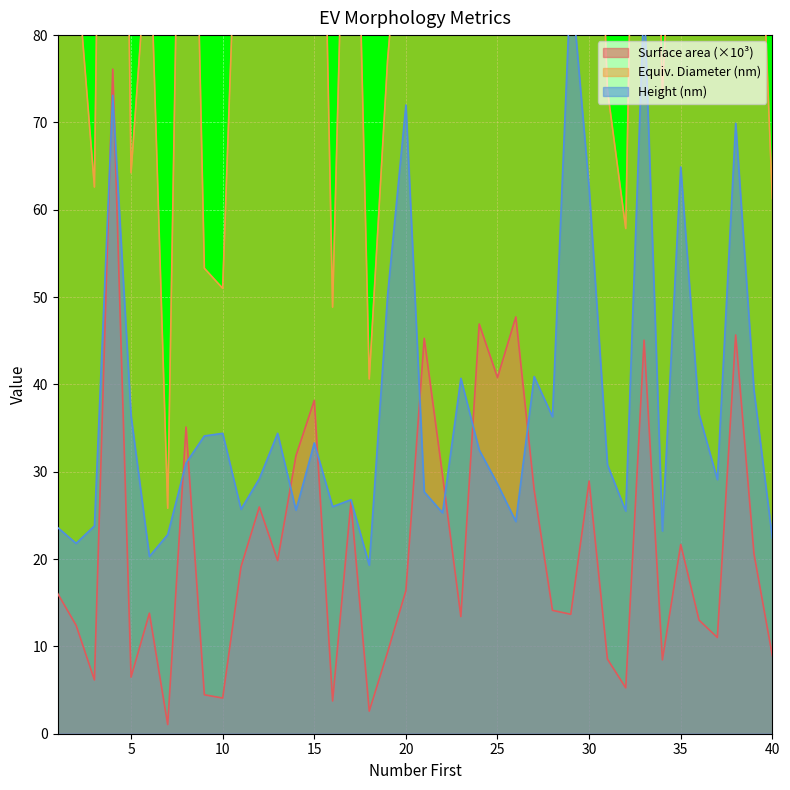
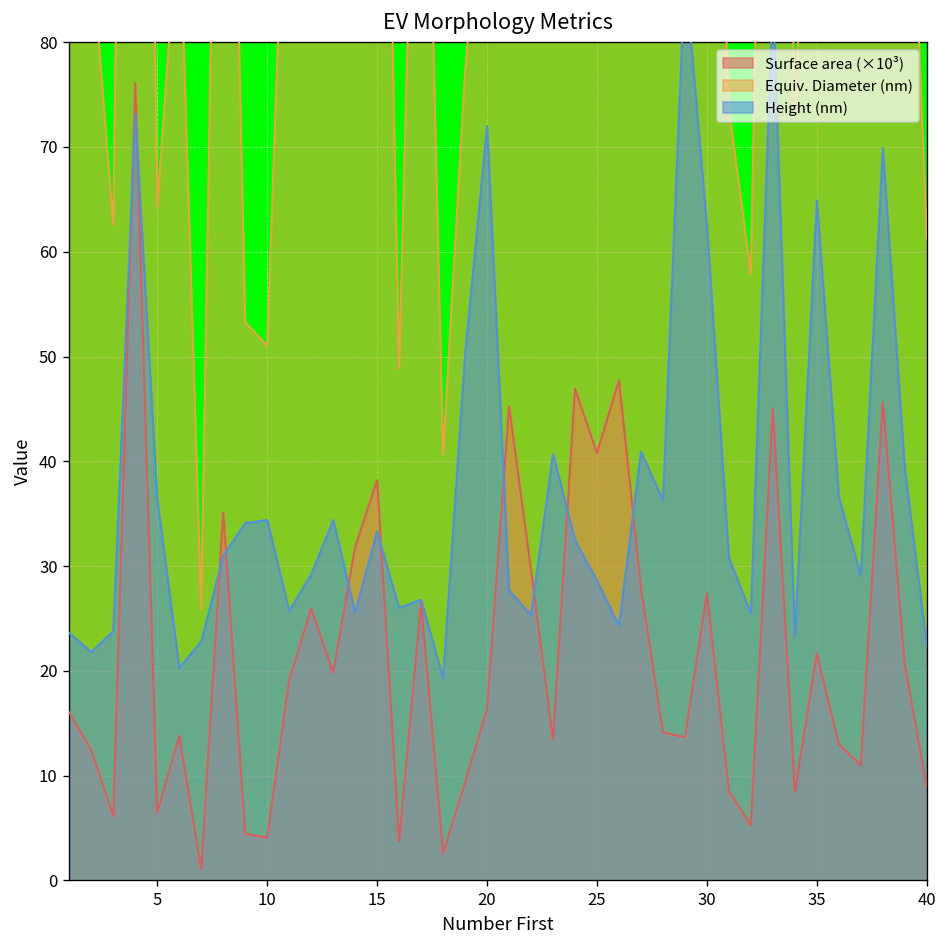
Surface area (×10³), 30: 29 -> 27
